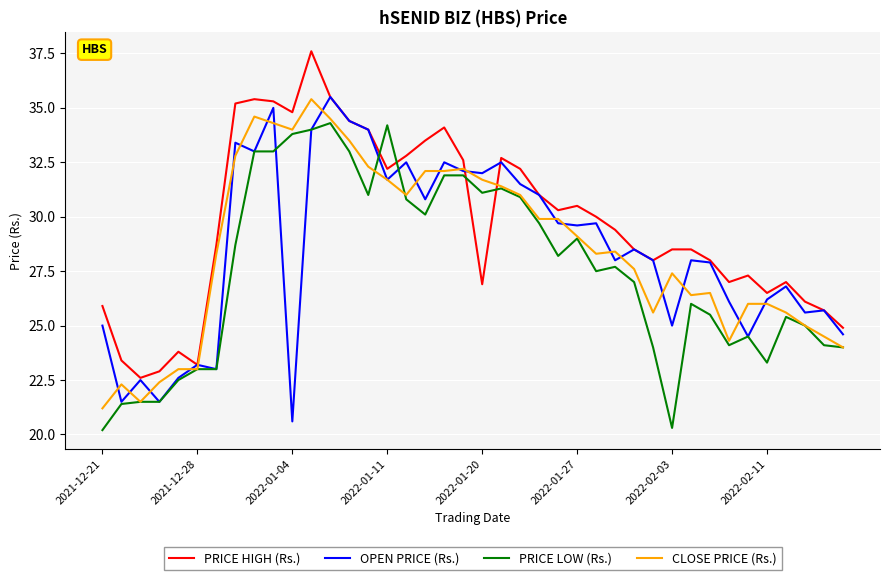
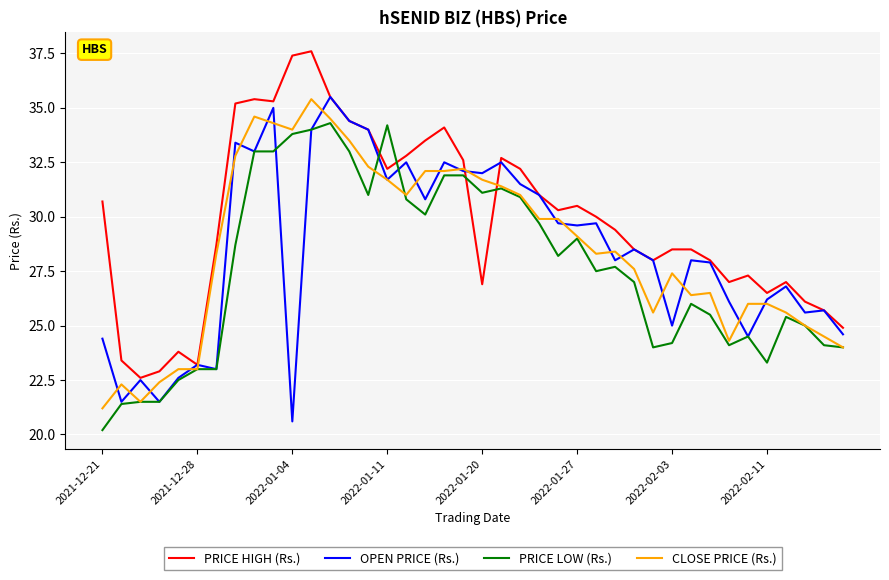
PRICE HIGH (Rs.), 2021-12-21: 25.9 -> 30.7
OPEN PRICE (Rs.), 2021-12-21: 25.0 -> 24.4
PRICE HIGH (Rs.), 2022-01-04: 34.8 -> 37.4
PRICE LOW (Rs.), 2022-02-03: 20.3 -> 24.2
